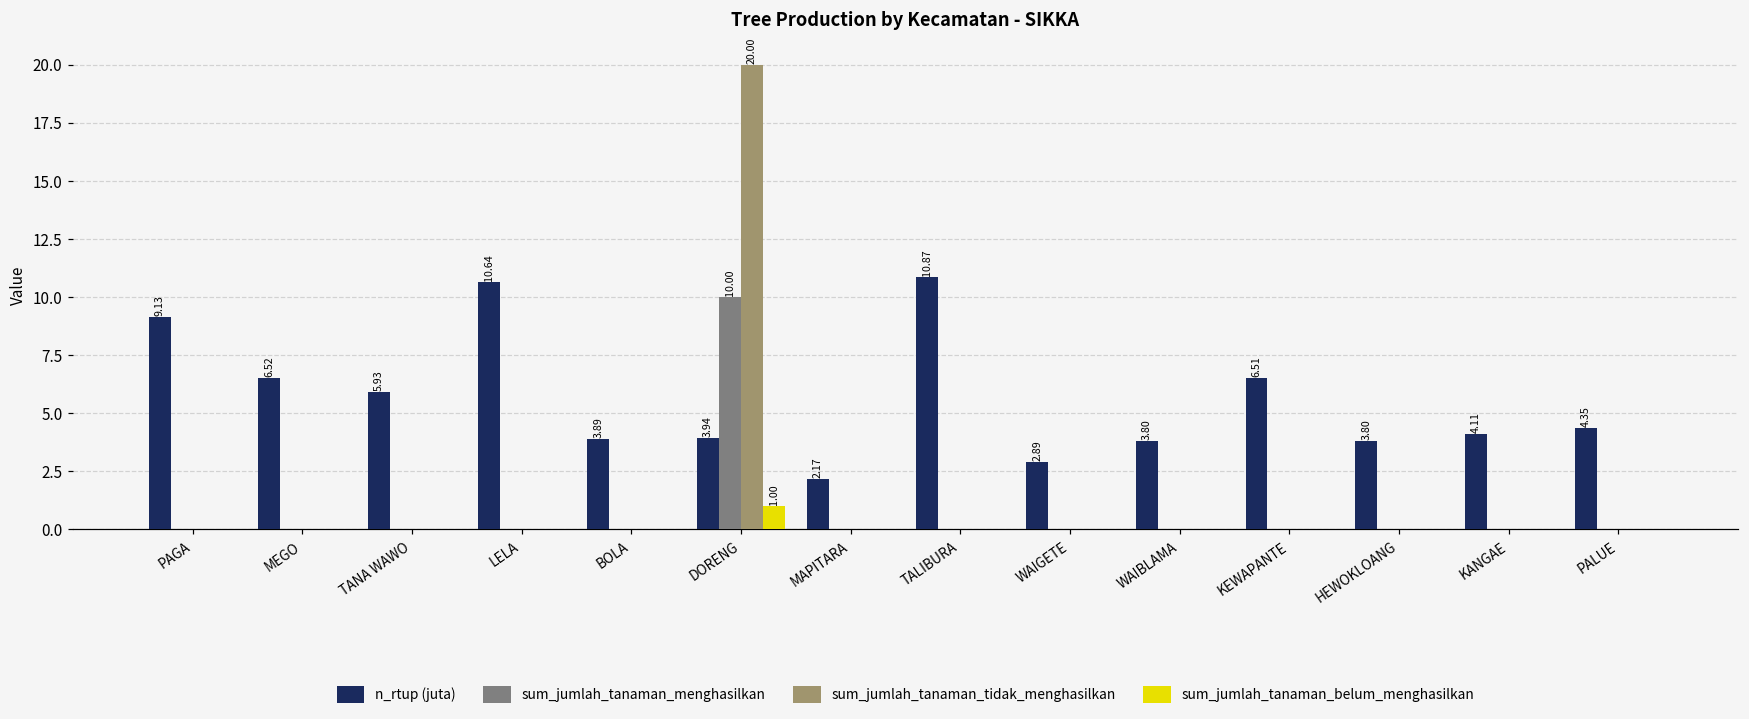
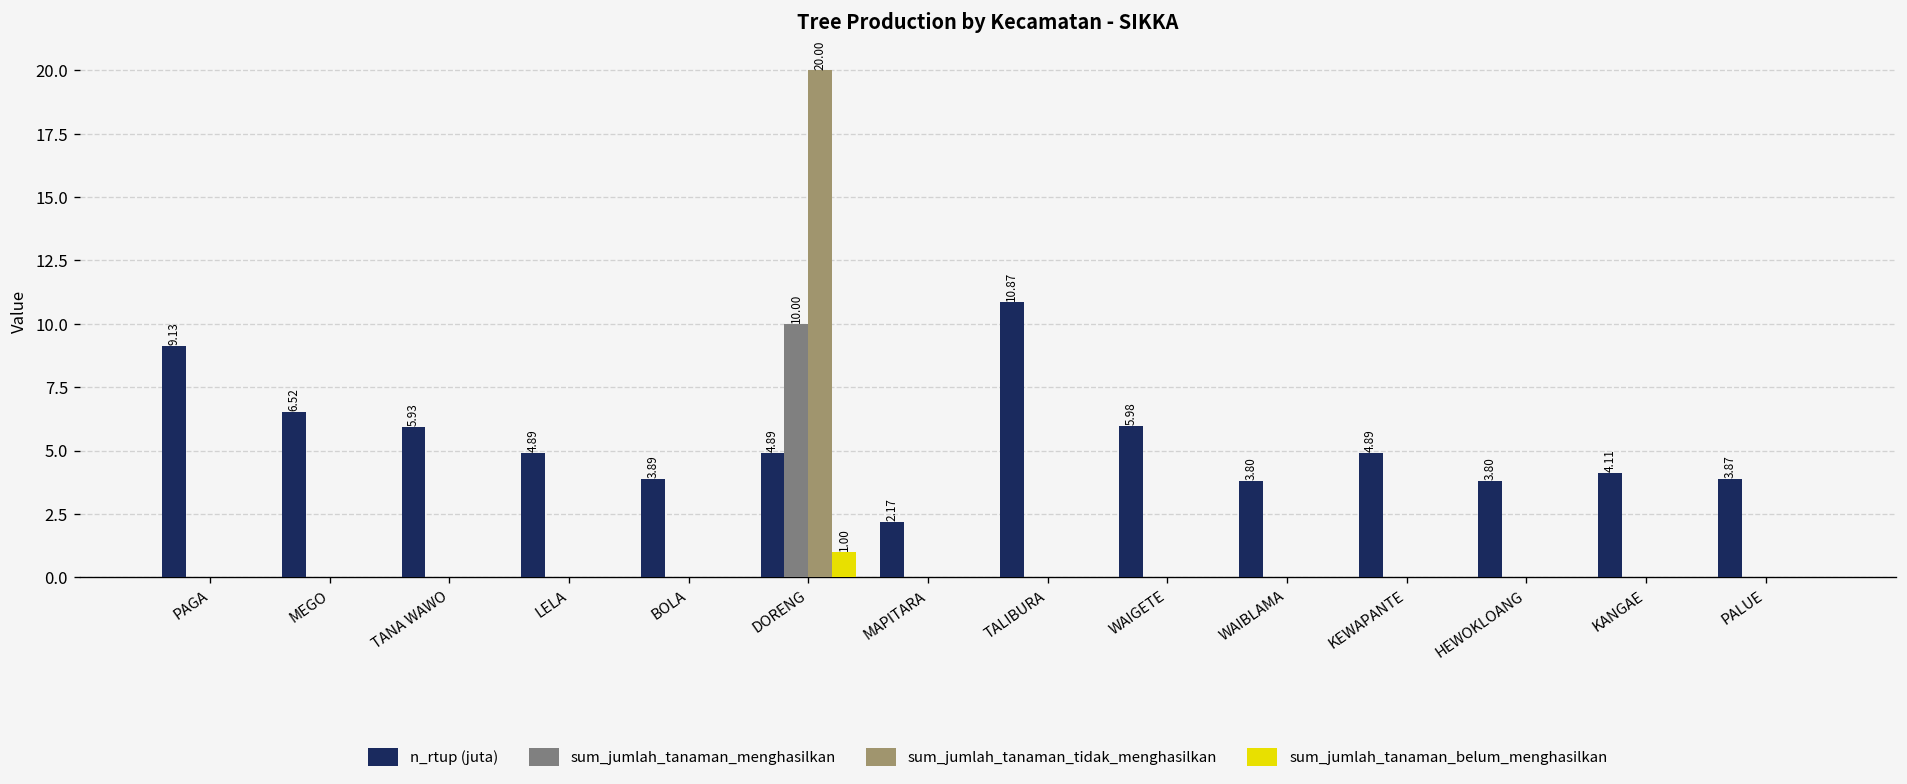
n_rtup (juta), LELA: 10.64 -> 4.89
n_rtup (juta), DORENG: 3.94 -> 4.89
n_rtup (juta), WAIGETE: 2.89 -> 5.98
n_rtup (juta), KEWAPANTE: 6.51 -> 4.89
n_rtup (juta), PALUE: 4.35 -> 3.87
